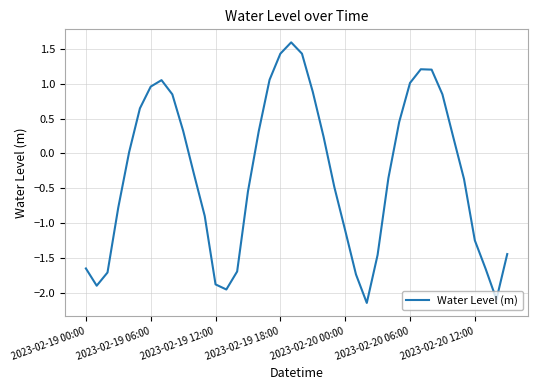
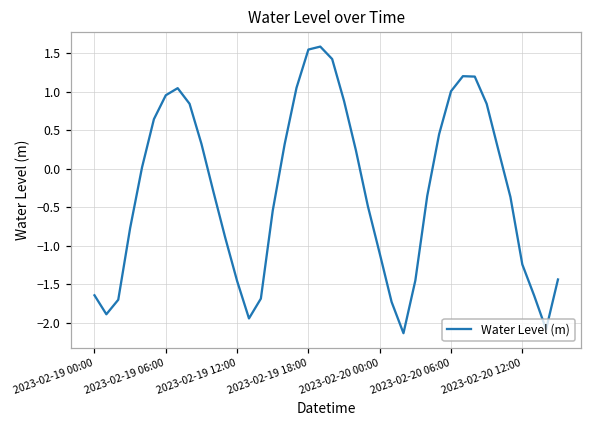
2023-02-19 12:00: -1.9 -> -1.5
2023-02-19 18:00: 1.4 -> 1.6
